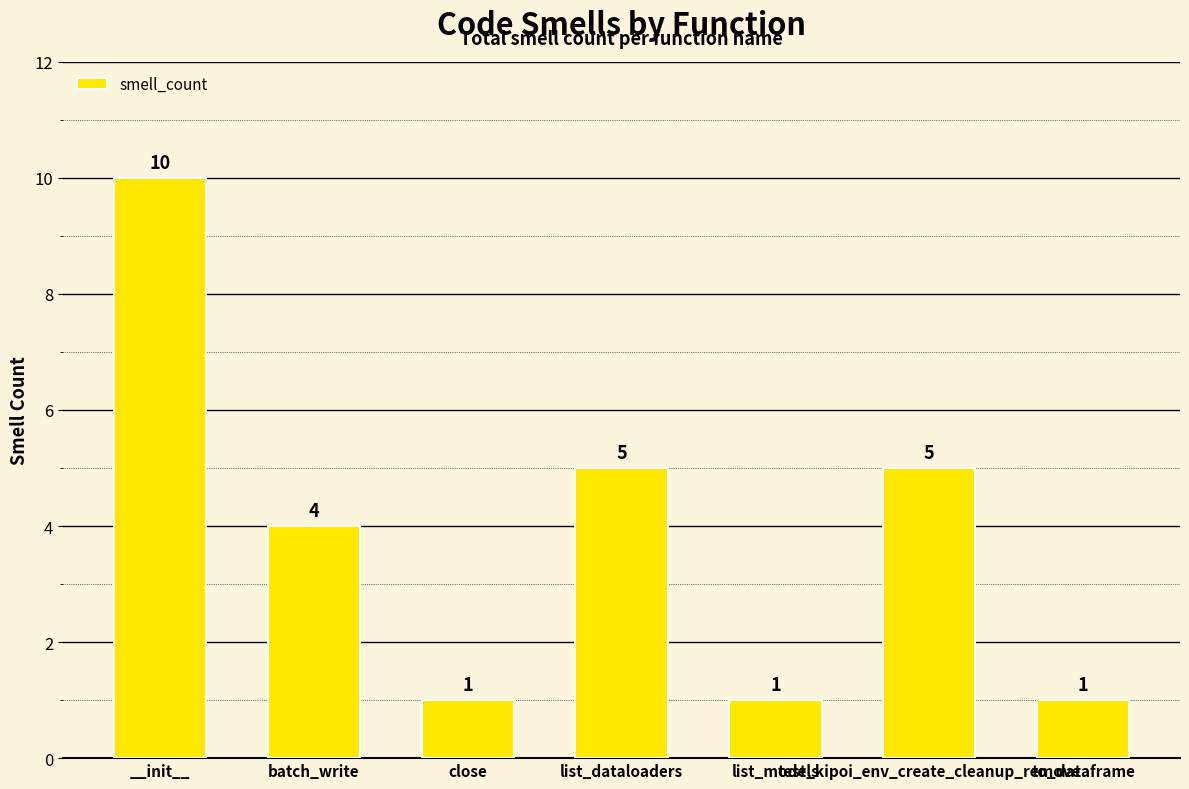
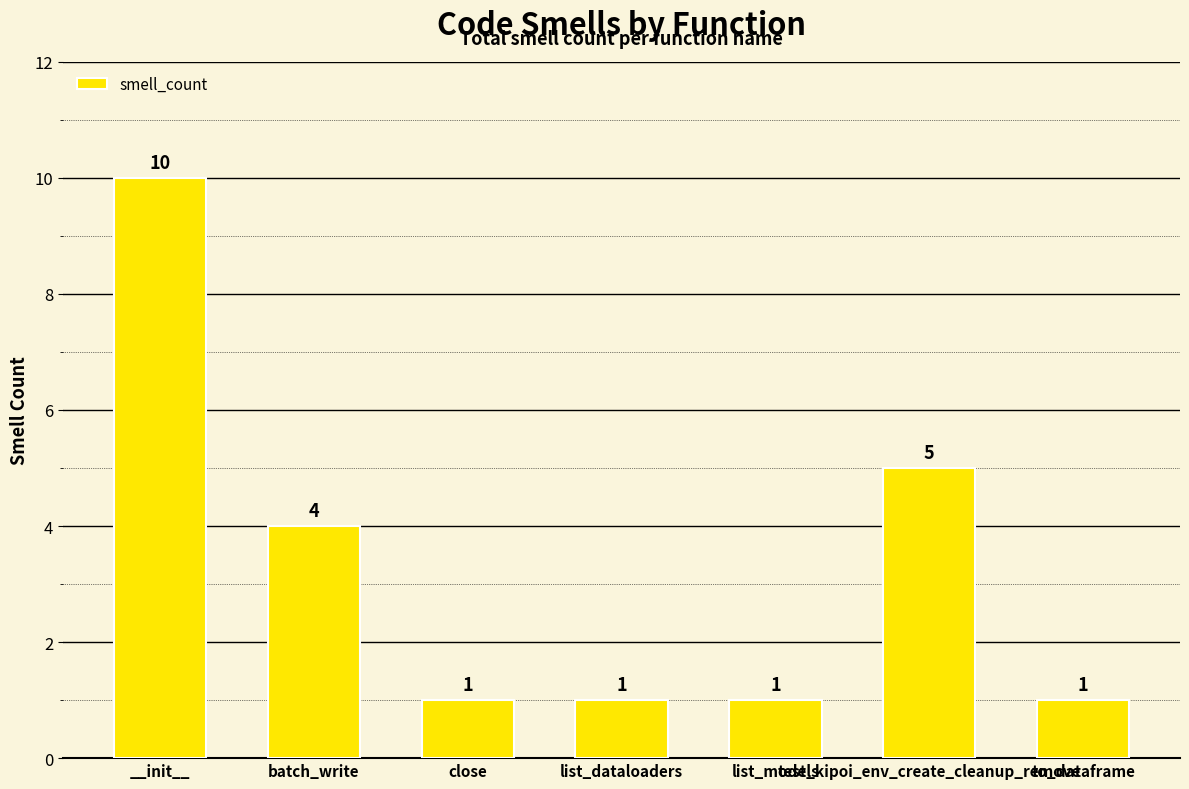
list_dataloaders: 5 -> 1
